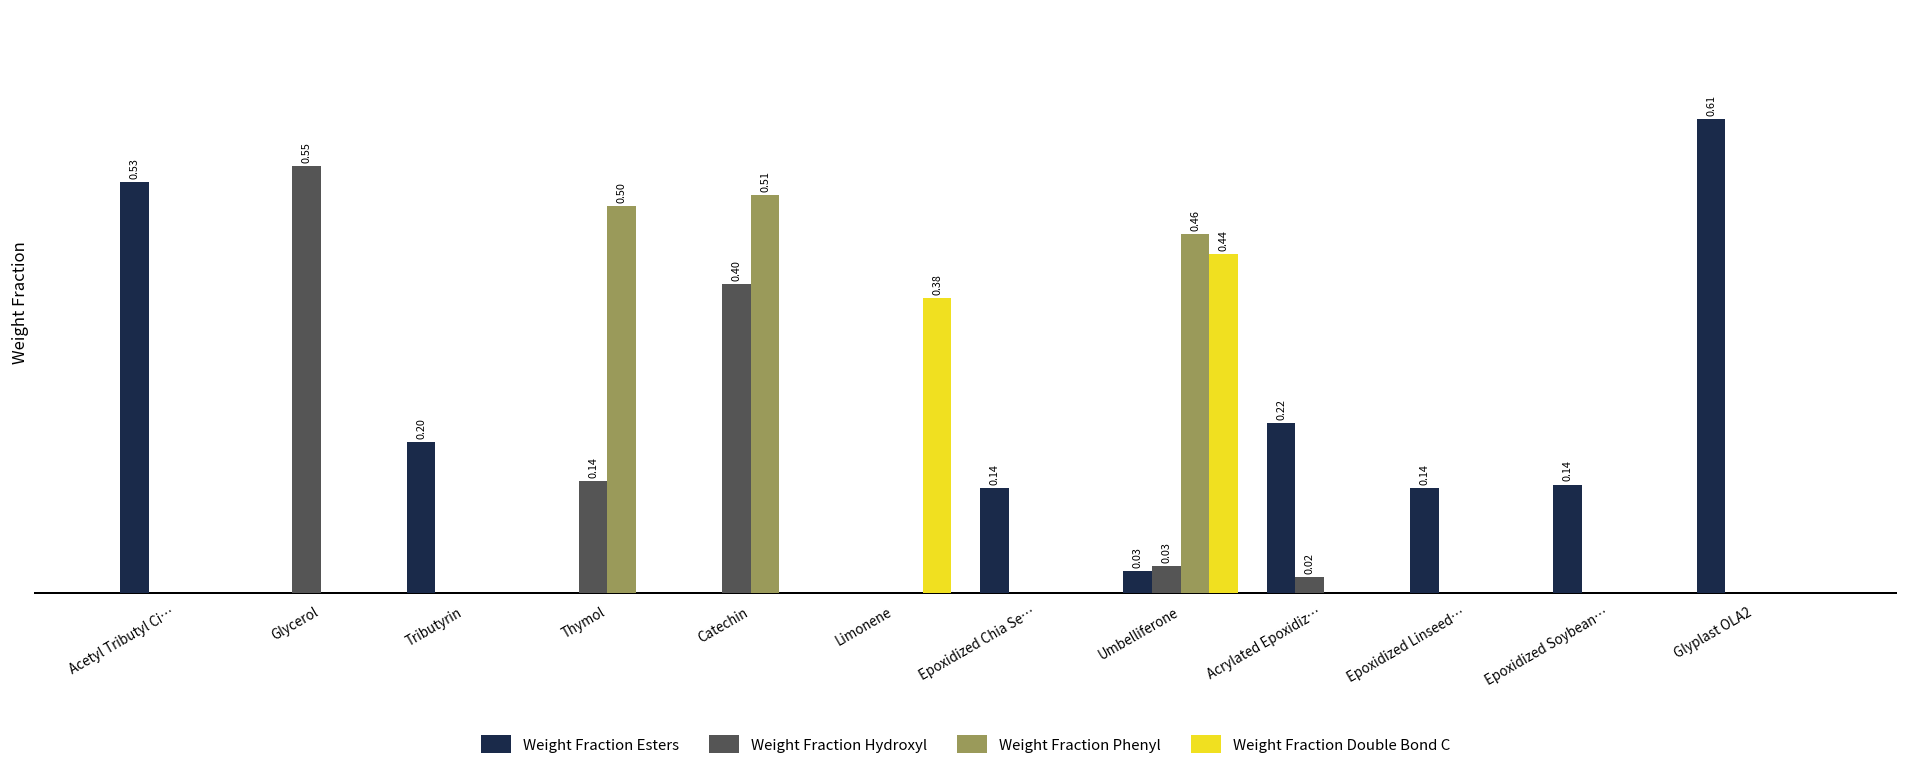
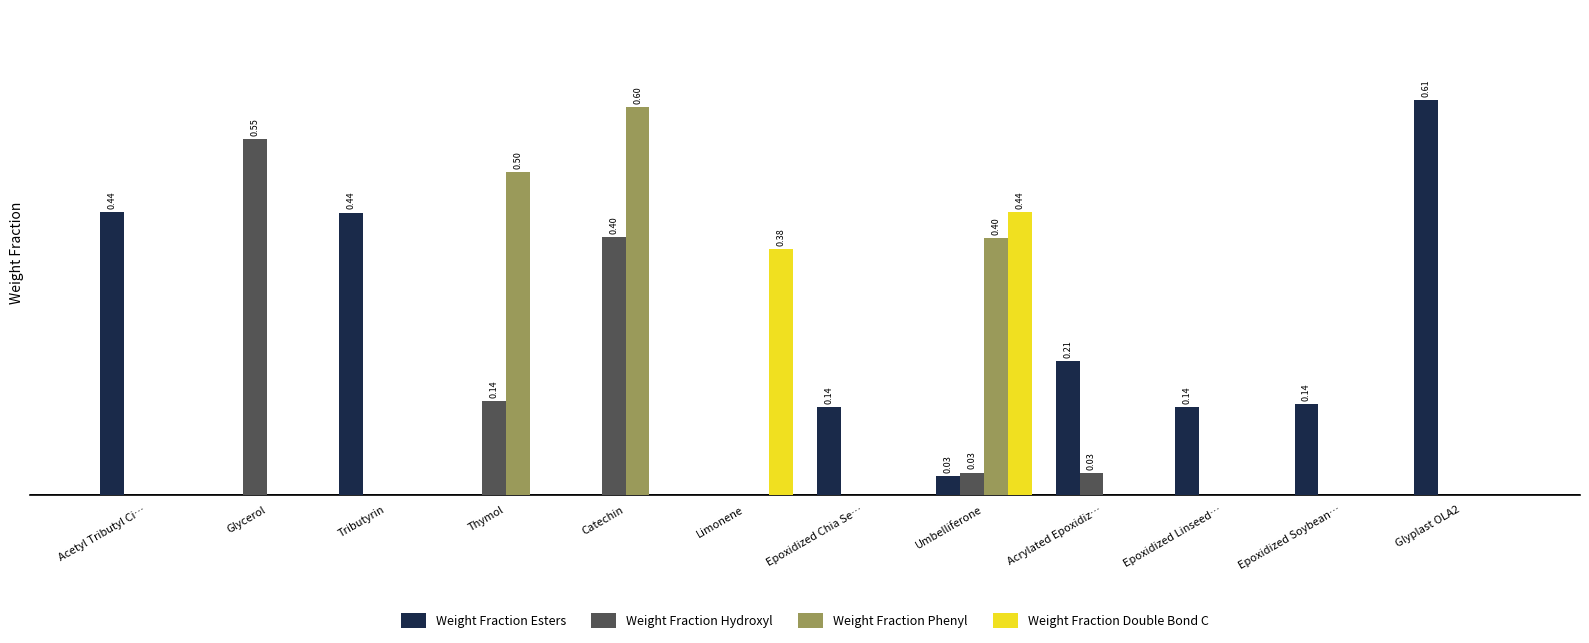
Weight Fraction Esters, Acetyl Tributyl Ci…: 0.53 -> 0.44
Weight Fraction Esters, Tributyrin: 0.20 -> 0.44
Weight Fraction Phenyl, Catechin: 0.51 -> 0.60
Weight Fraction Phenyl, Umbelliferone: 0.46 -> 0.40
Weight Fraction Esters, Acrylated Epoxidiz…: 0.22 -> 0.21
Weight Fraction Hydroxyl, Acrylated Epoxidiz…: 0.02 -> 0.03
